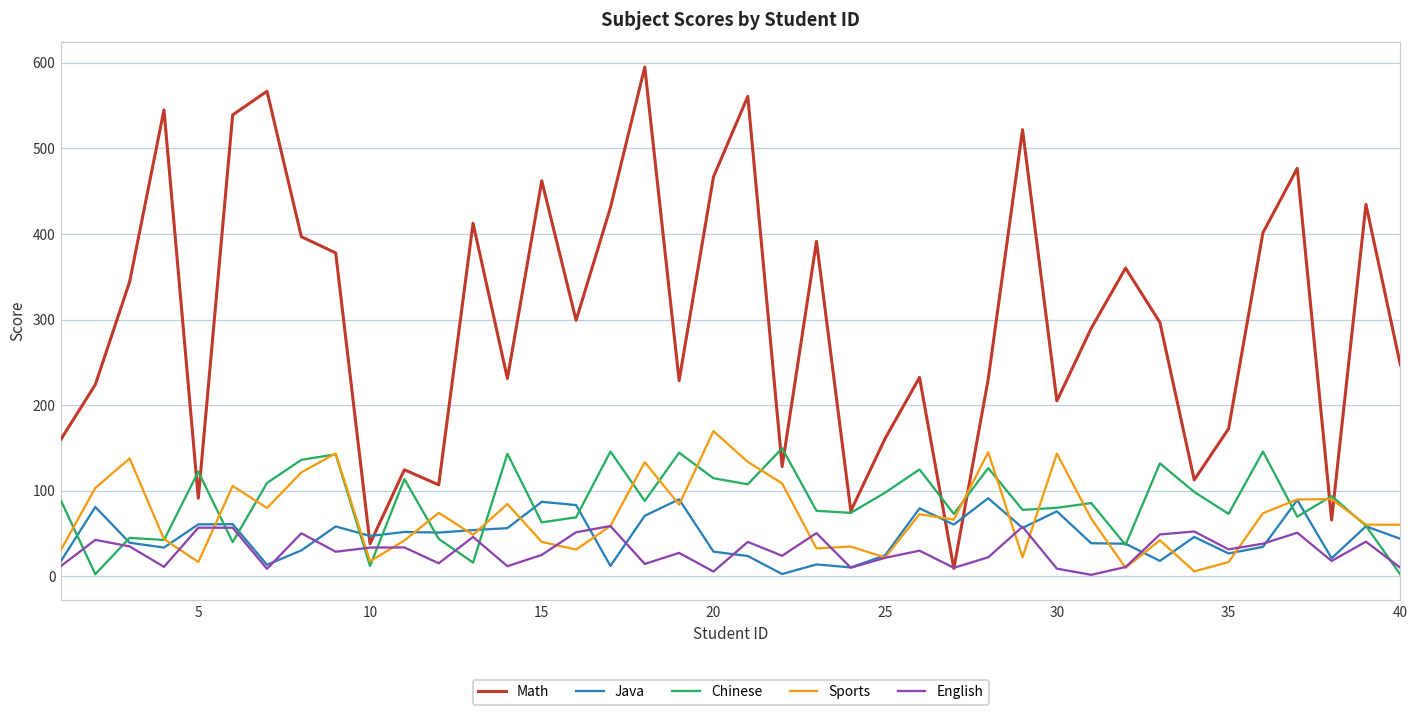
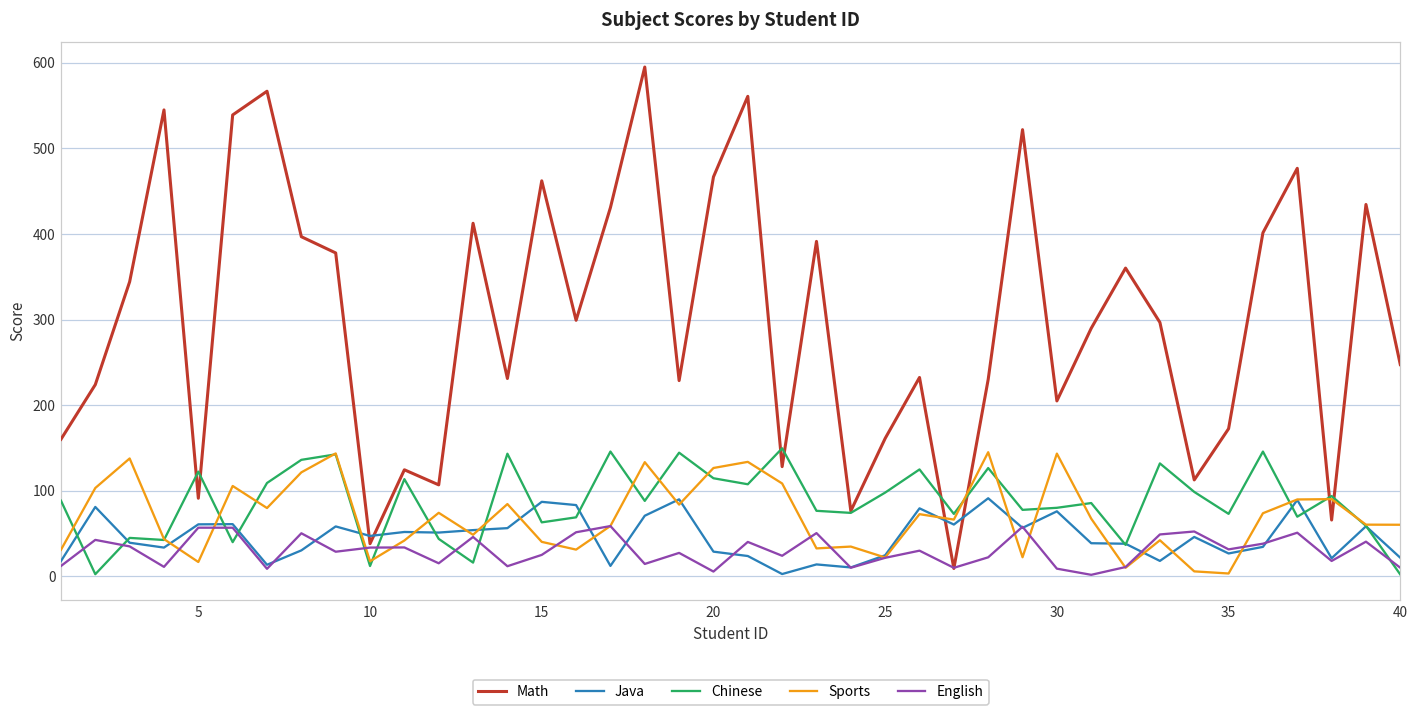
Sports, 20: 170 -> 130
Sports, 35: 20 -> 0
Java, 40: 40 -> 20
